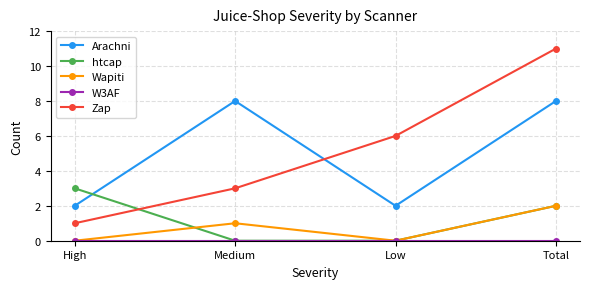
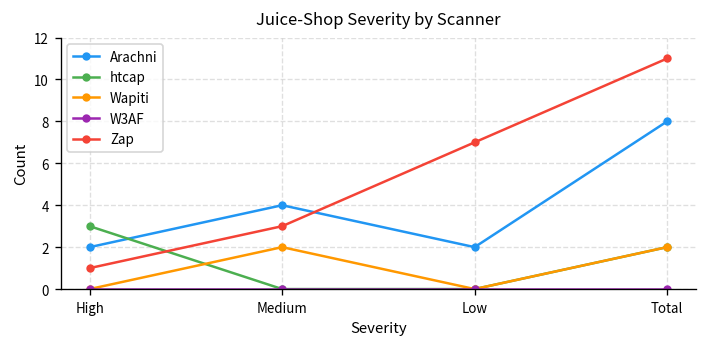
Arachni, Medium: 8 -> 4
Wapiti, Medium: 1 -> 2
Zap, Low: 6 -> 7
